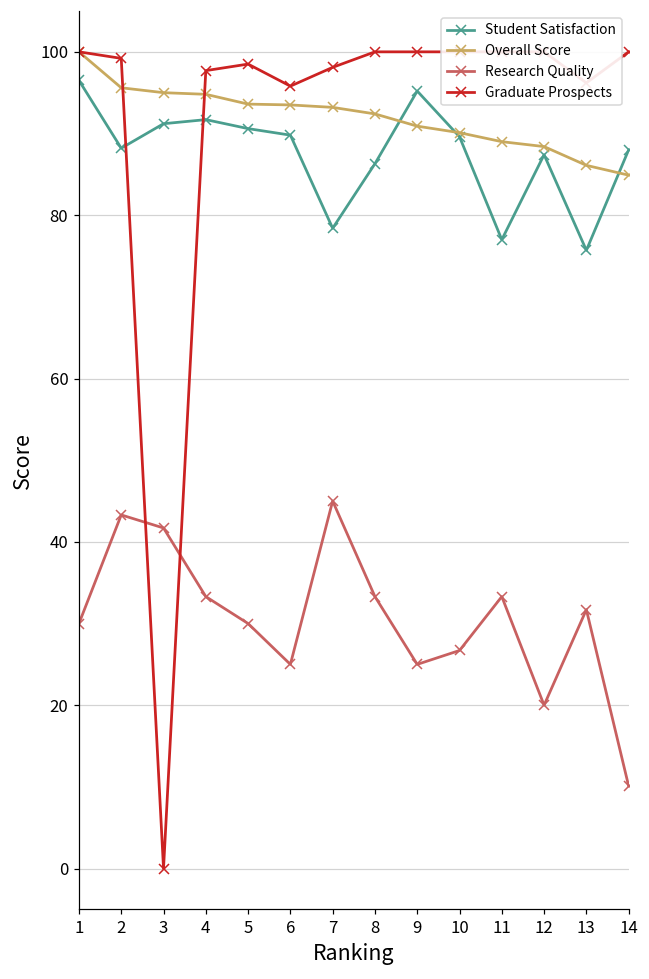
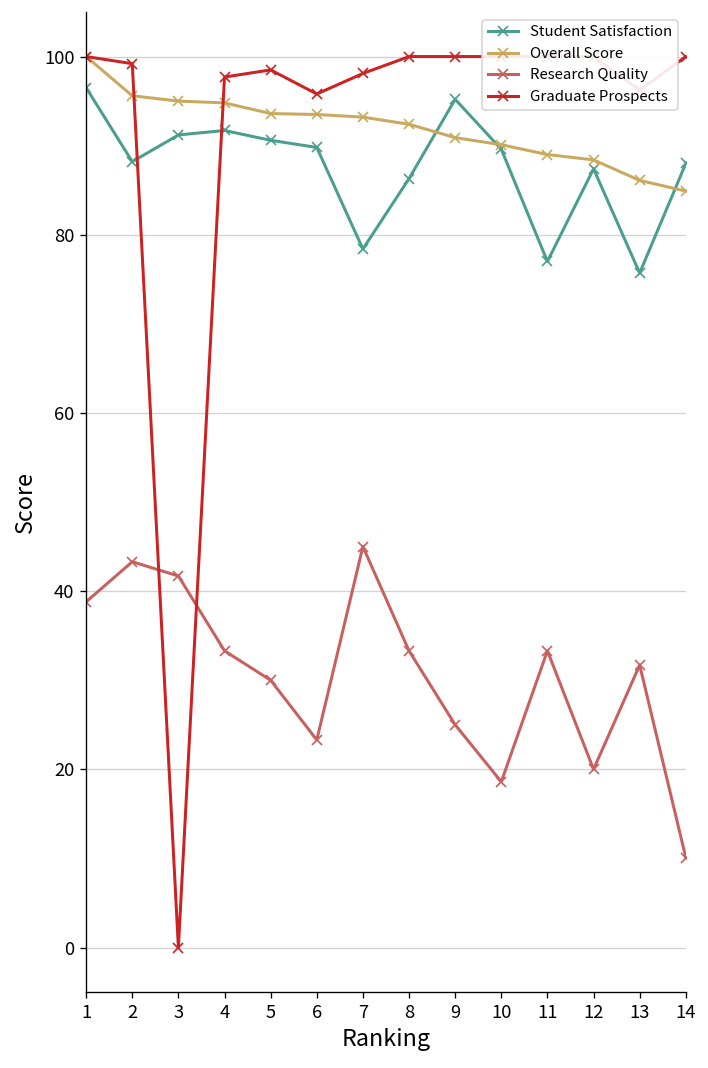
Research Quality, 1: 30 -> 39
Research Quality, 6: 25 -> 23
Research Quality, 10: 27 -> 19
